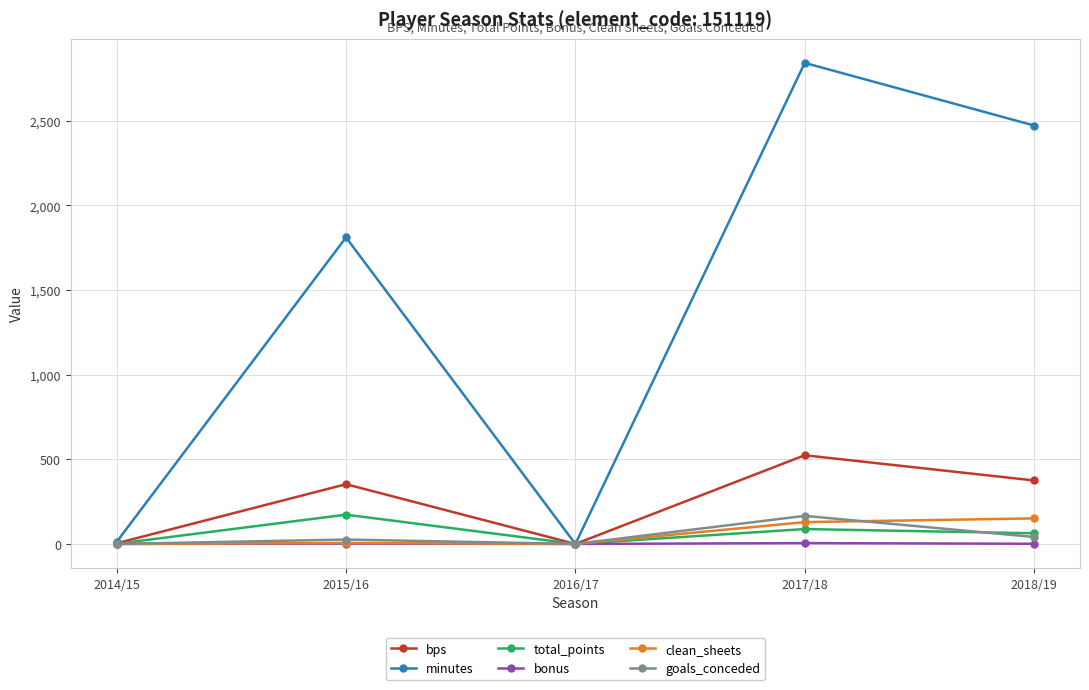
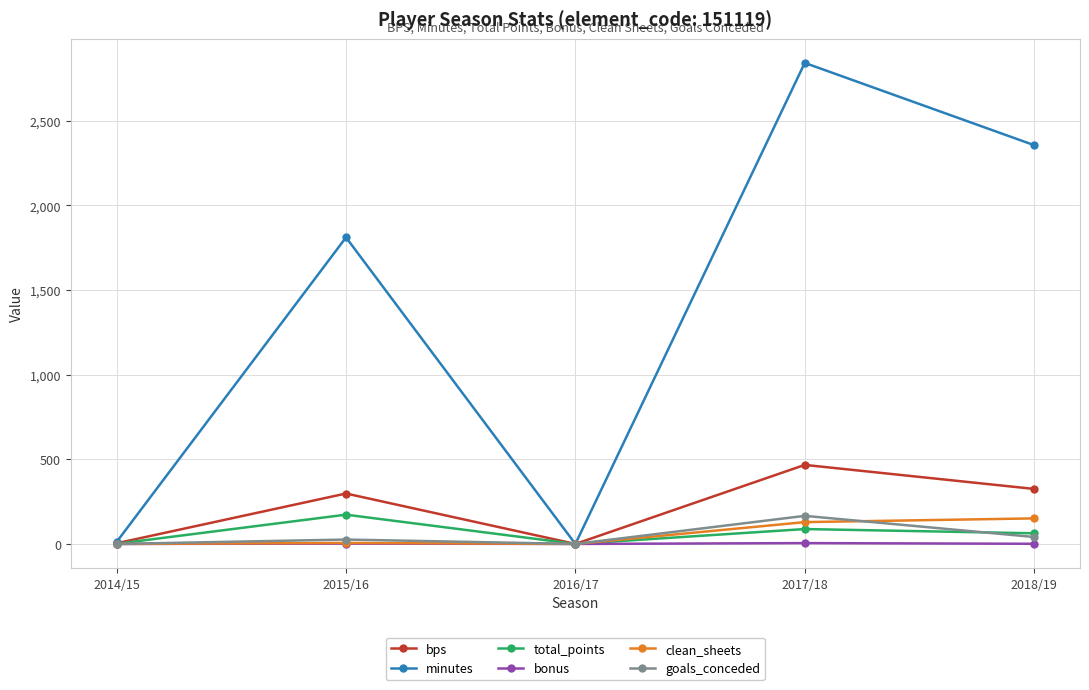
bps, 2015/16: 350 -> 300
bps, 2017/18: 520 -> 470
bps, 2018/19: 380 -> 330
minutes, 2018/19: 2,470 -> 2,360
